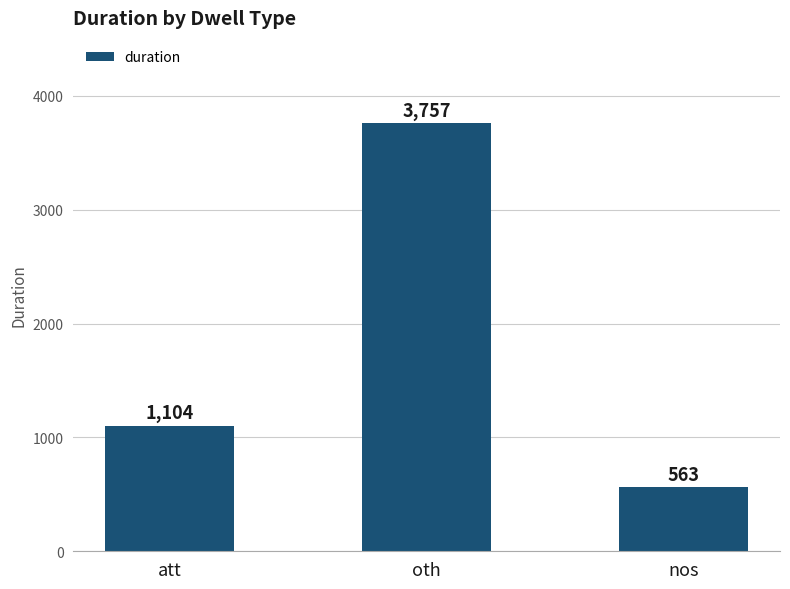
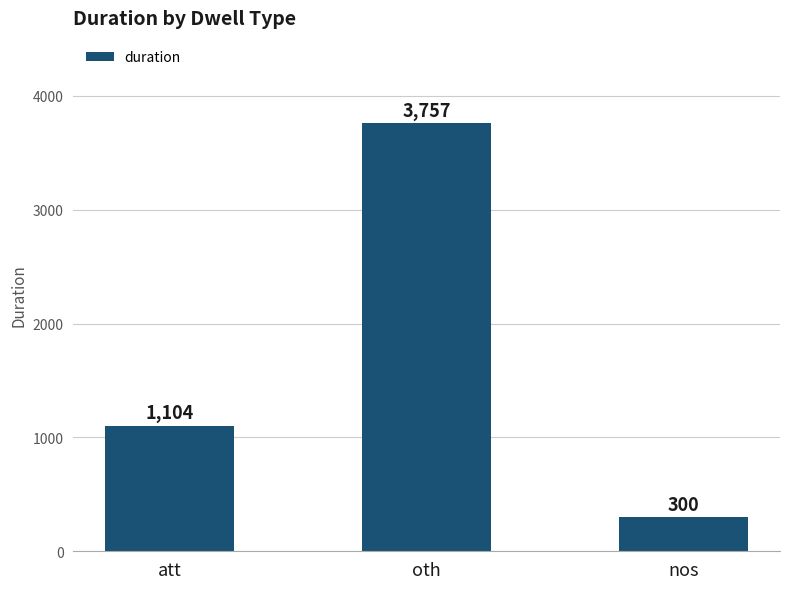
nos: 563 -> 300
